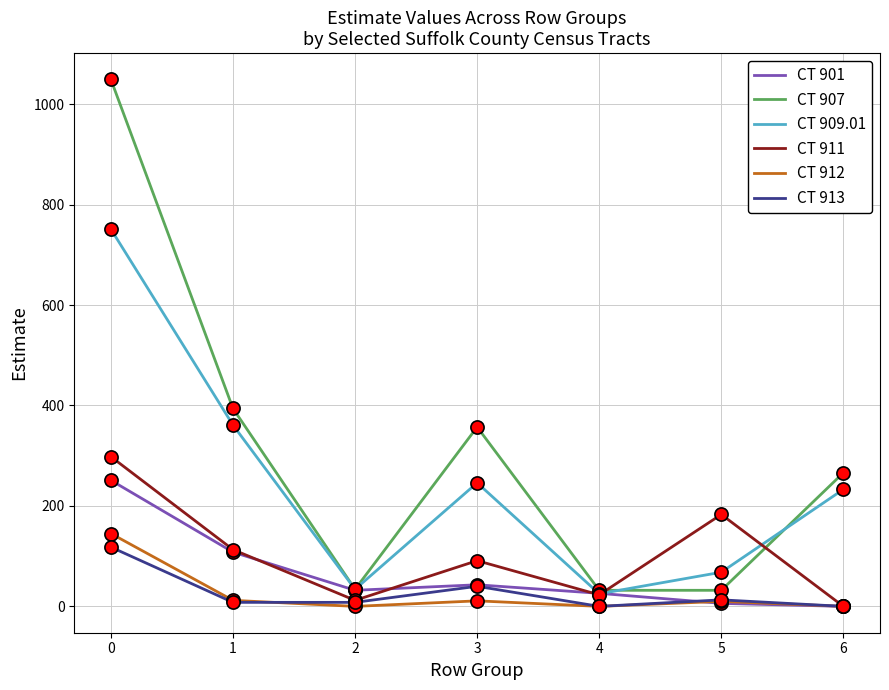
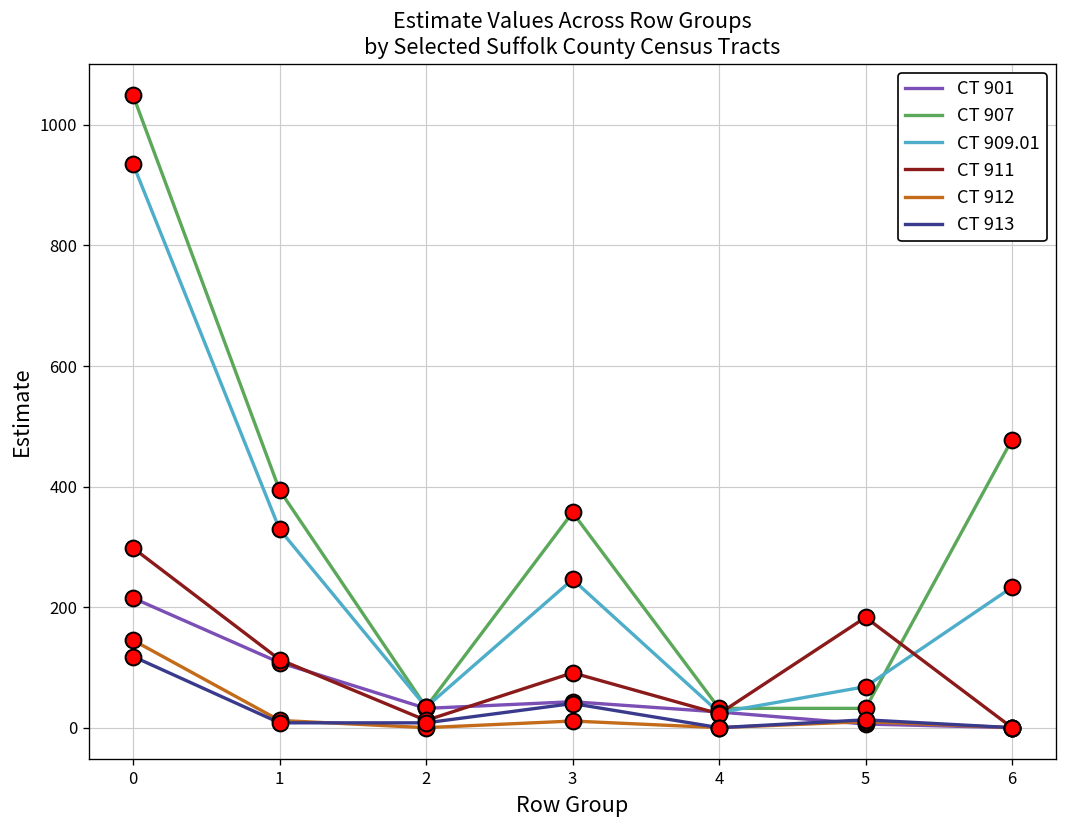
CT 901, 0: 250 -> 220
CT 909.01, 0: 750 -> 940
CT 909.01, 1: 360 -> 330
CT 907, 6: 270 -> 480
